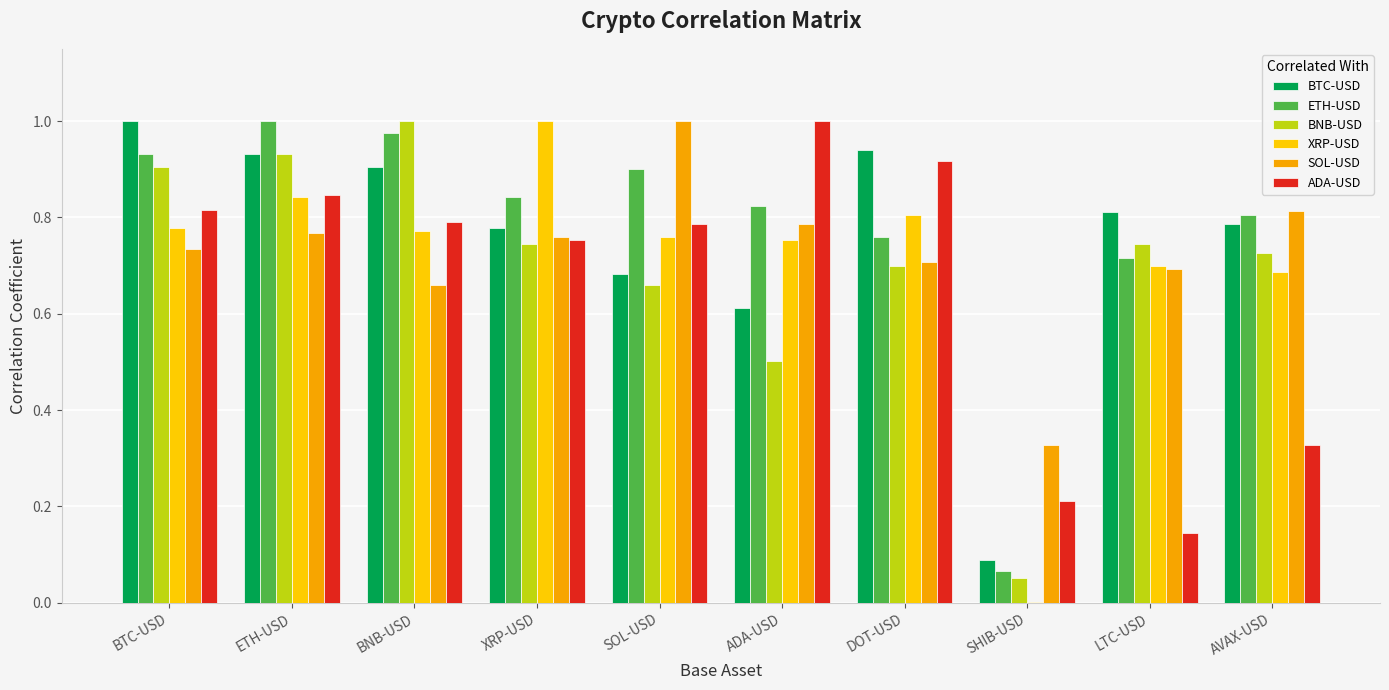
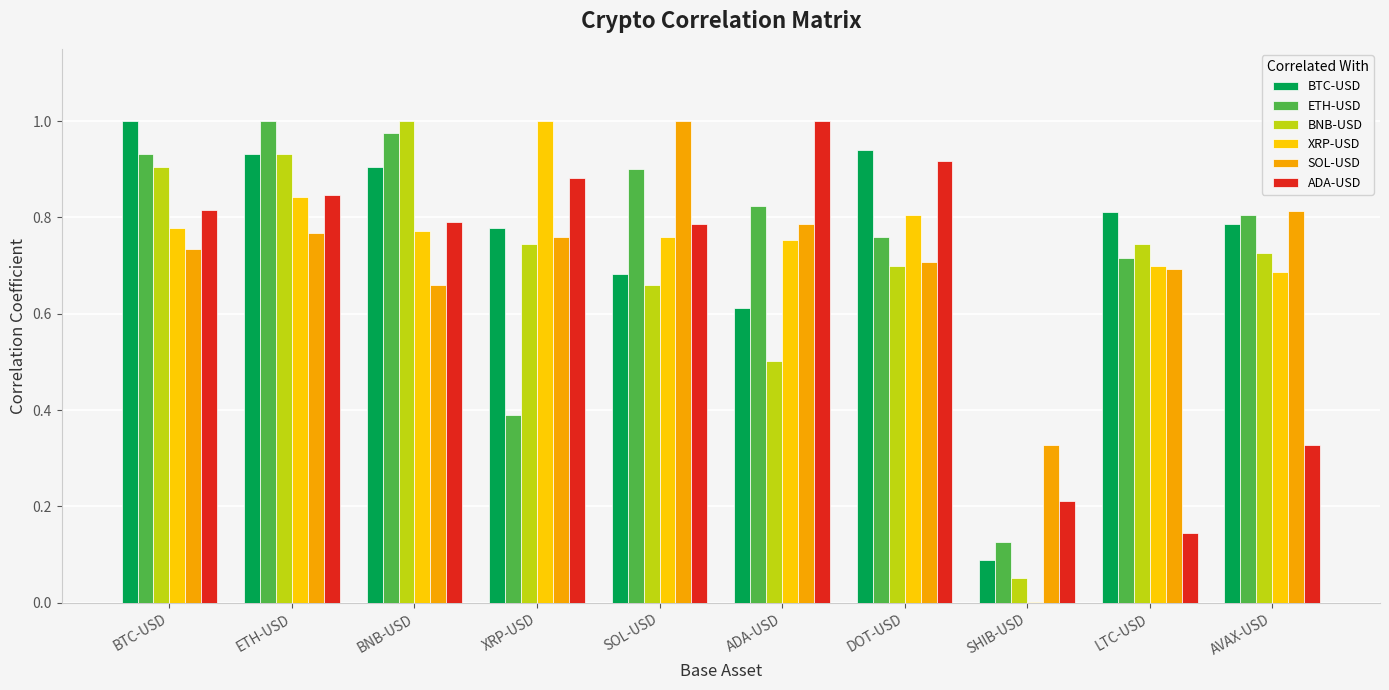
ETH-USD, XRP-USD: 0.84 -> 0.39
ADA-USD, XRP-USD: 0.75 -> 0.88
ETH-USD, SHIB-USD: 0.07 -> 0.13
